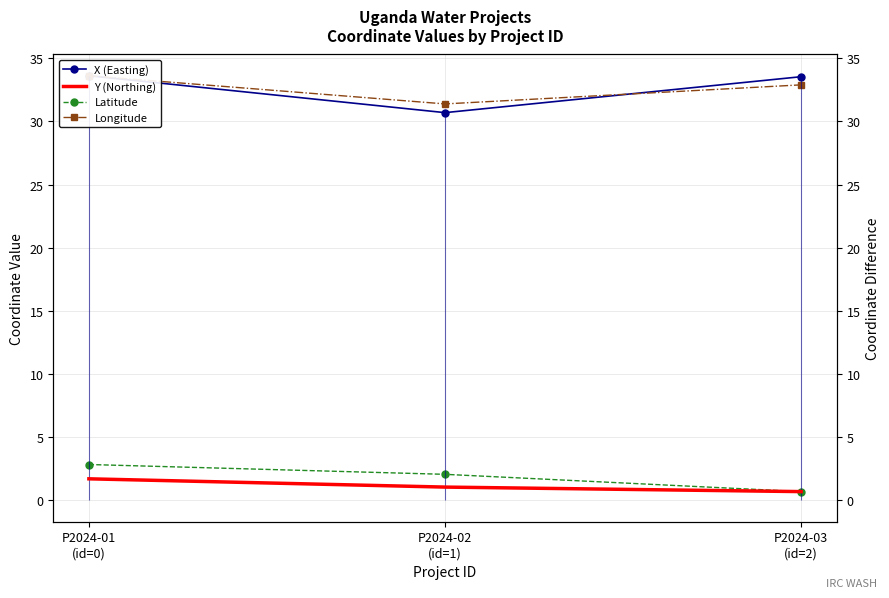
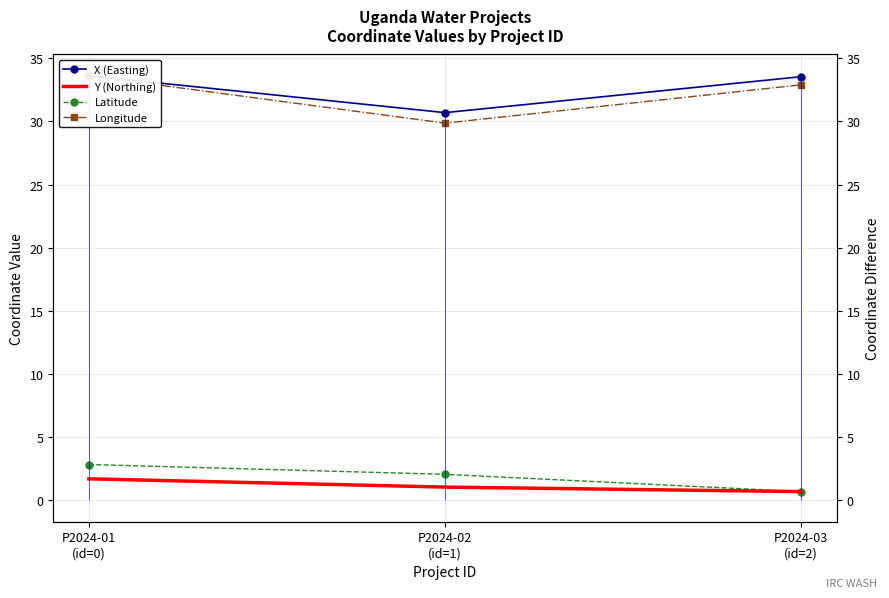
Longitude, P2024-02 (id=1): 31.4 -> 29.9
